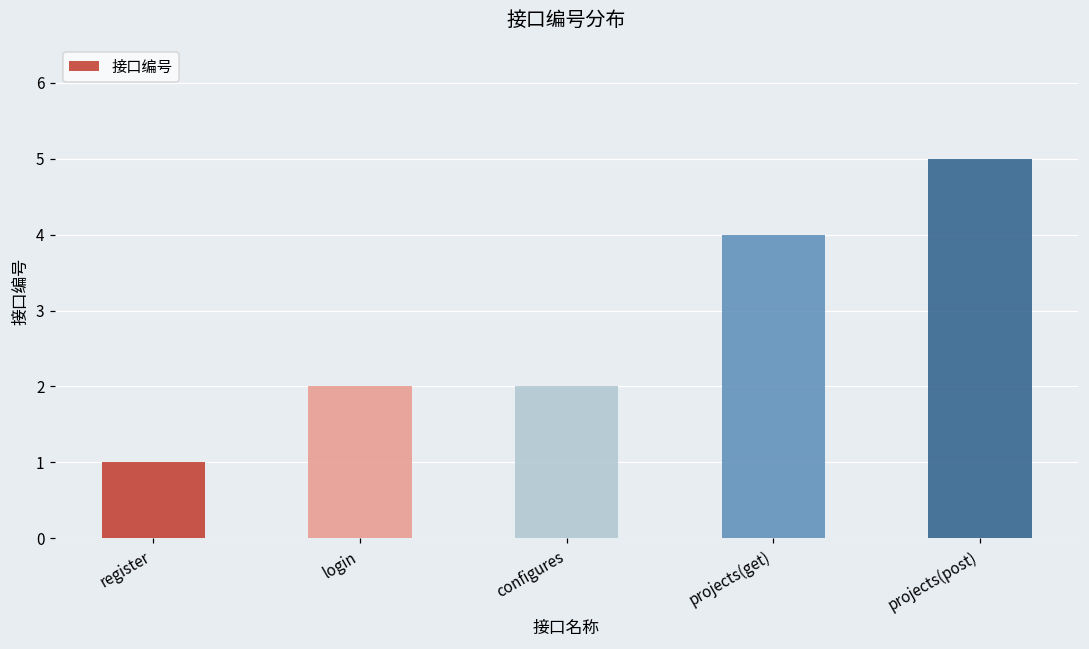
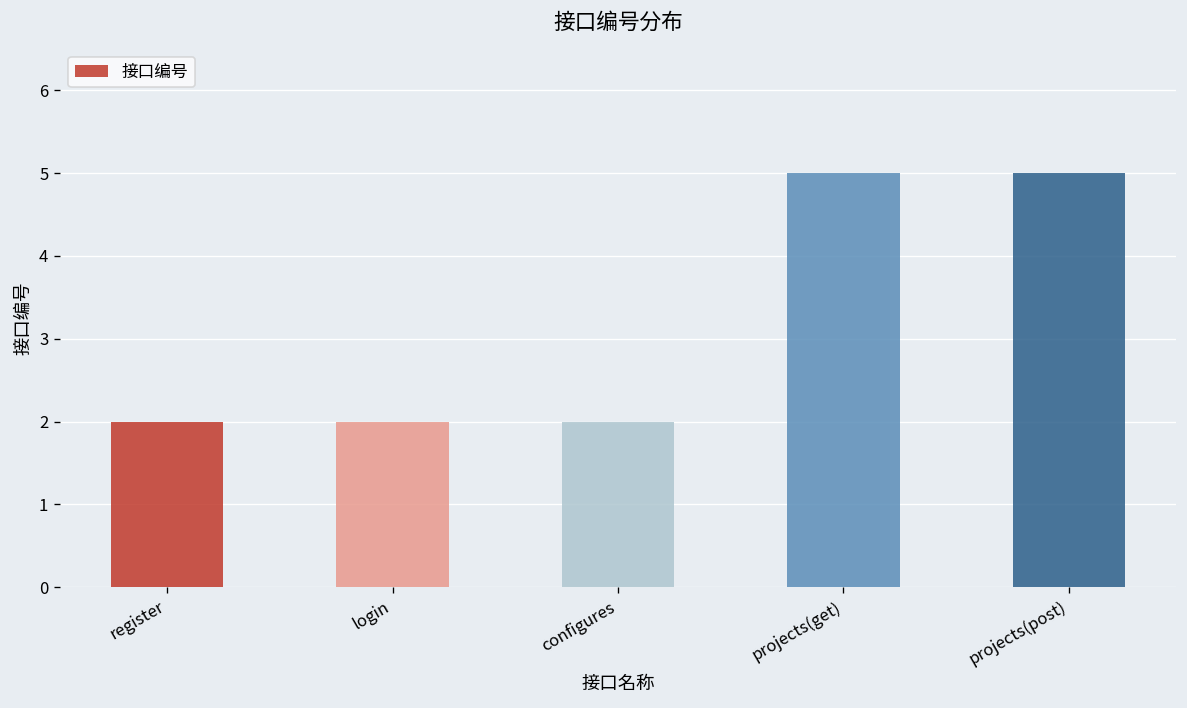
register: 1 -> 2
projects(get): 4 -> 5
